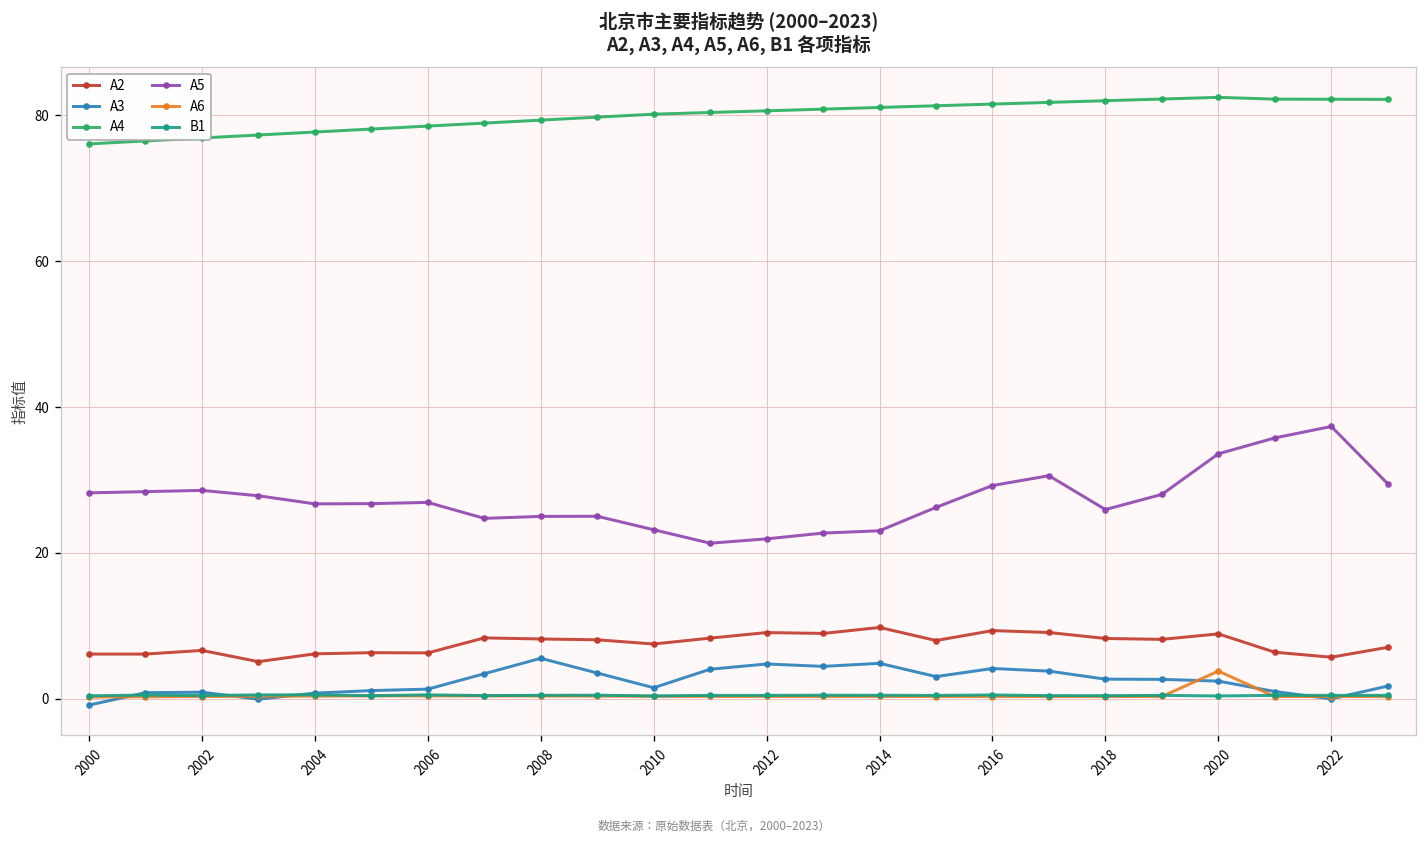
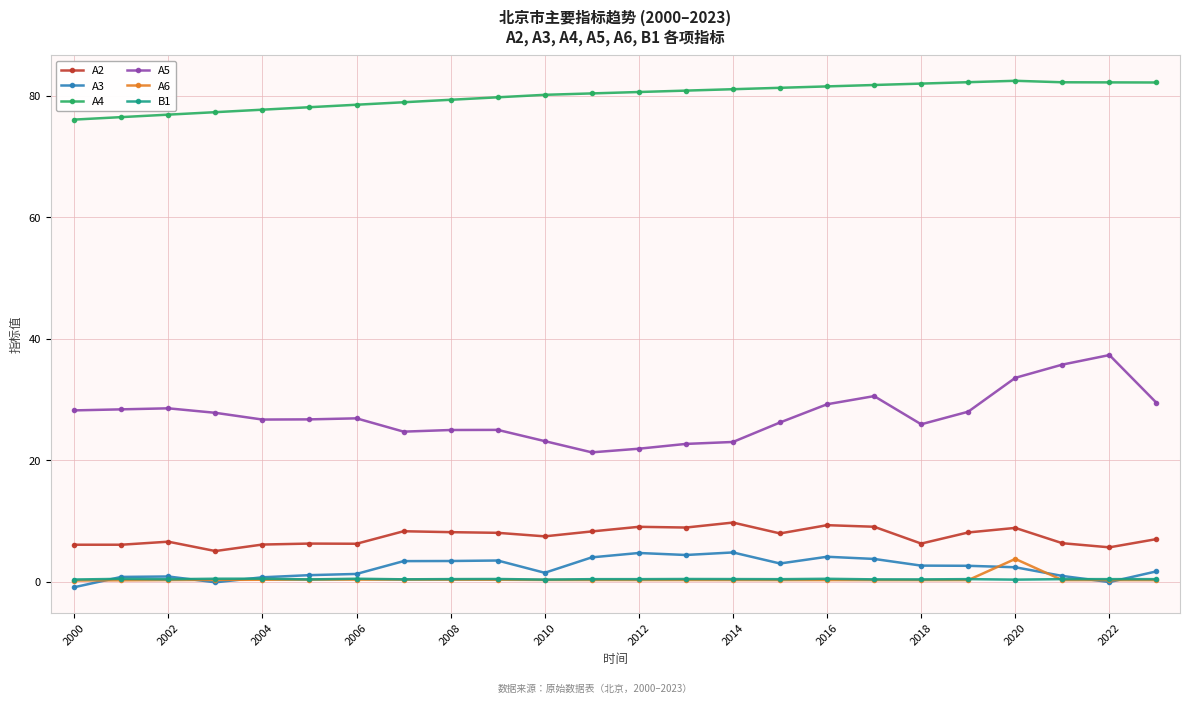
A3, 2008: 6 -> 3
A2, 2018: 8 -> 6
